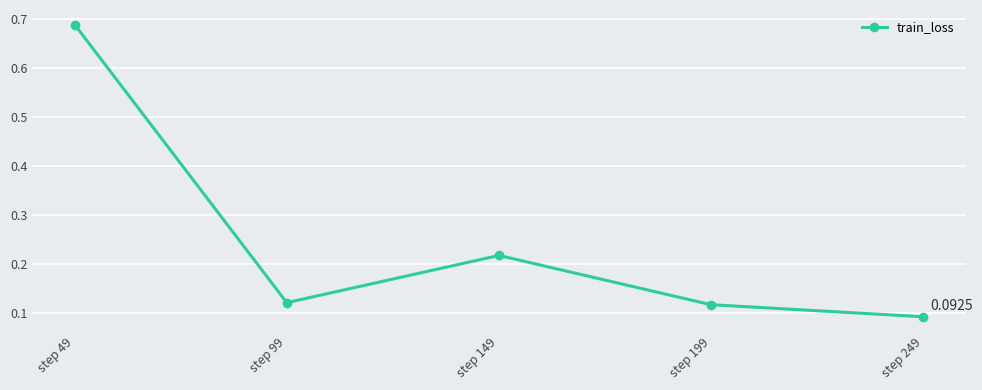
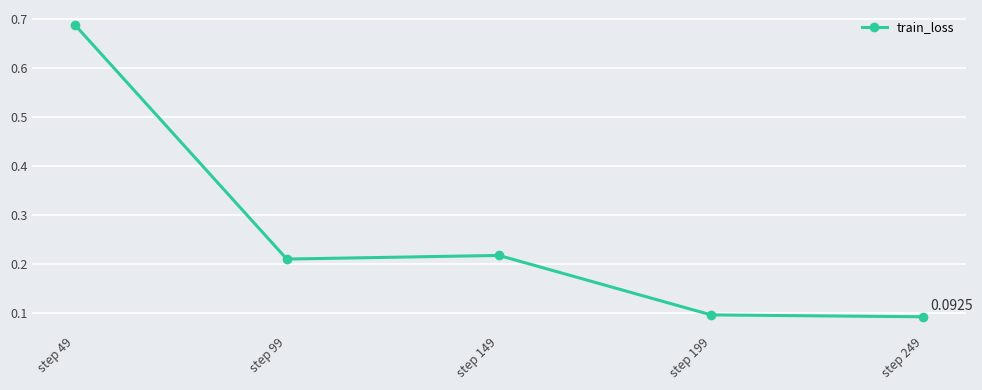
step 99: 0.12 -> 0.21
step 199: 0.12 -> 0.10
